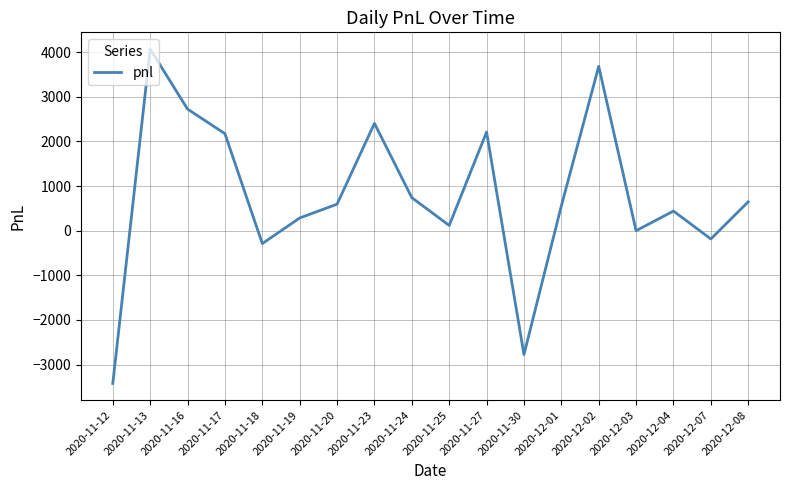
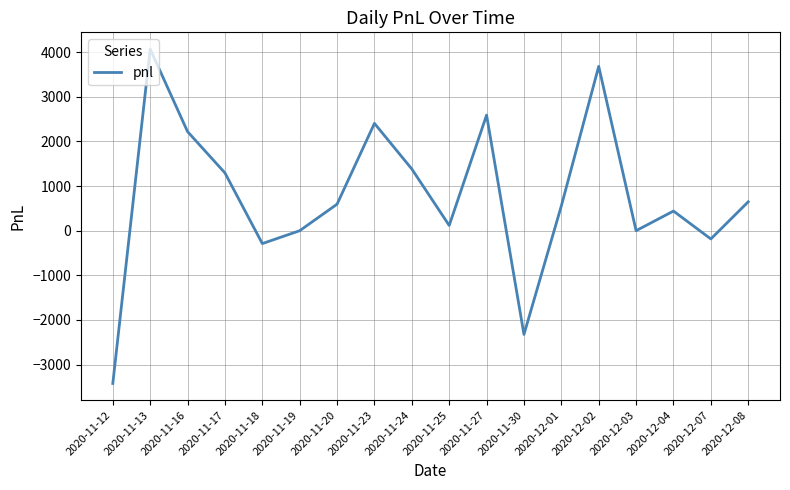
2020-11-16: 2700 -> 2200
2020-11-17: 2200 -> 1300
2020-11-19: 300 -> 0
2020-11-24: 700 -> 1400
2020-11-27: 2200 -> 2600
2020-11-30: -2800 -> -2300
